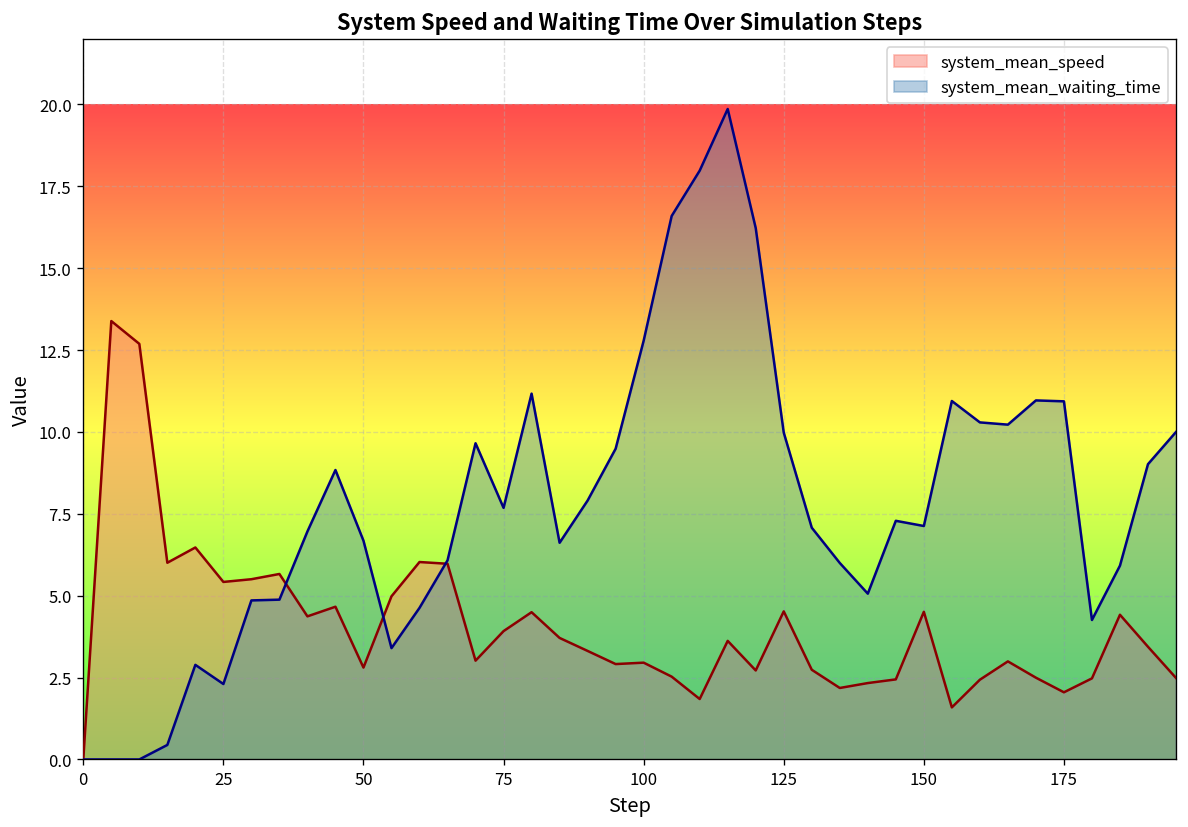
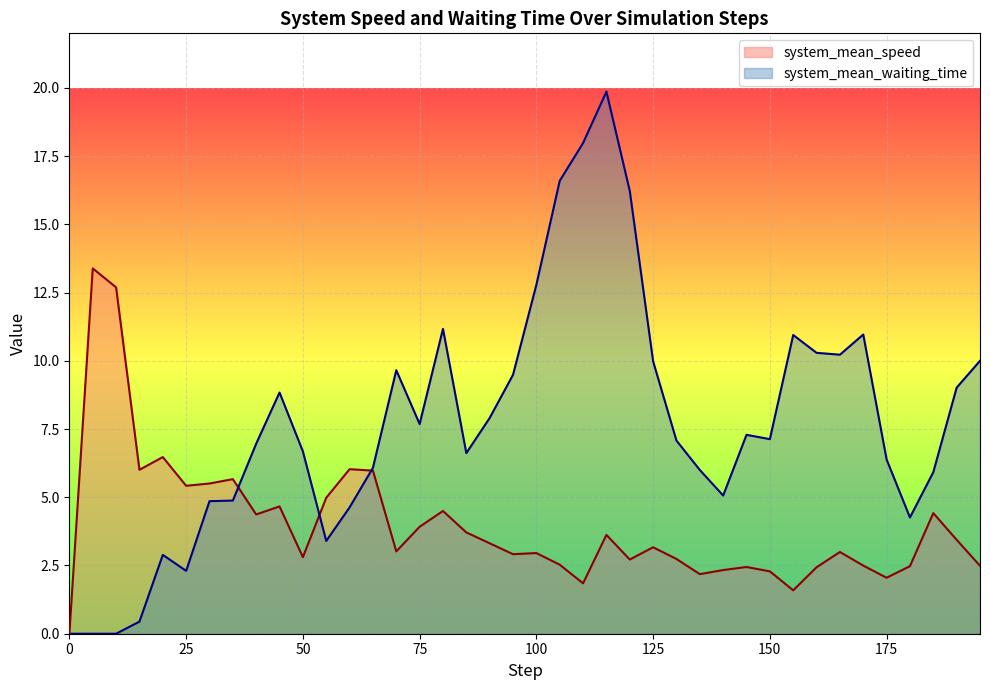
system_mean_speed, 125: 4.5 -> 3.2
system_mean_speed, 150: 4.5 -> 2.3
system_mean_waiting_time, 175: 10.9 -> 6.4
